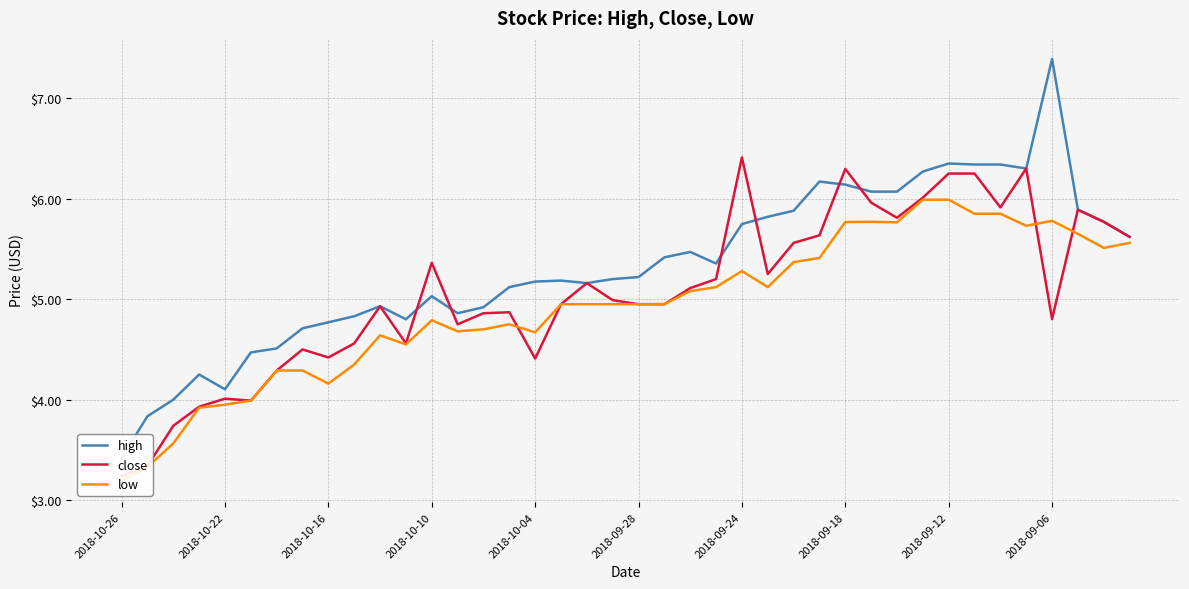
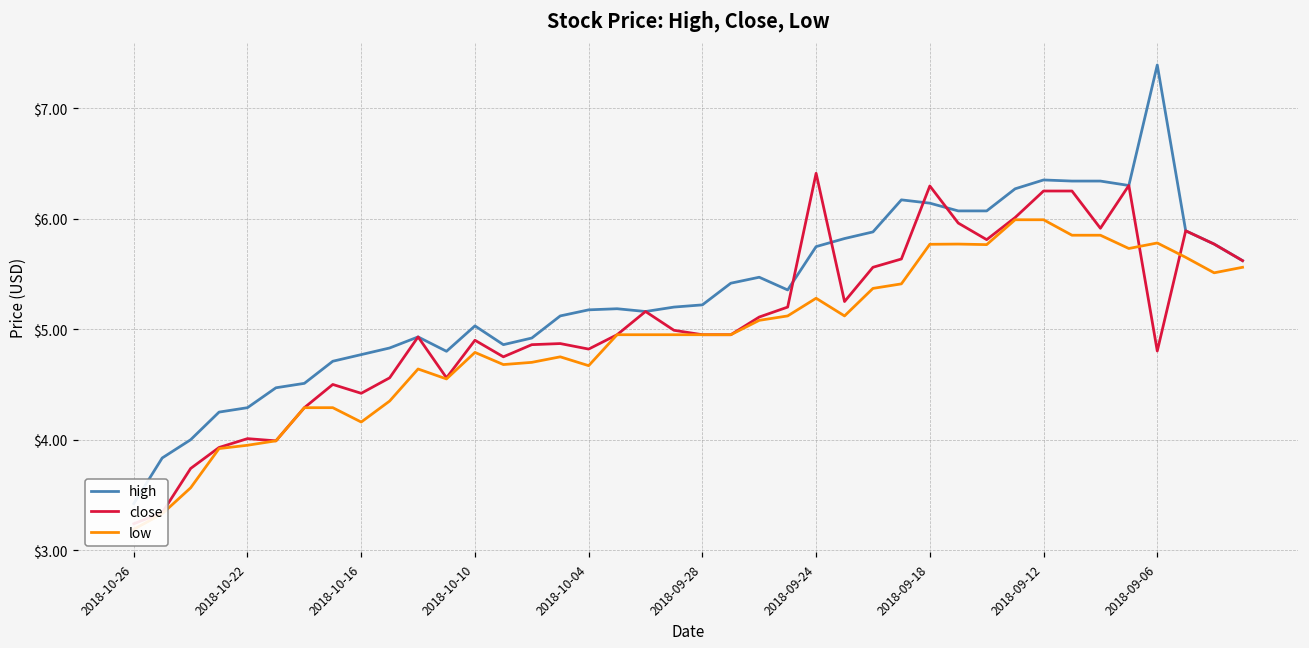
high, 2018-10-22: $4.10 -> $4.29
close, 2018-10-10: $5.36 -> $4.90
close, 2018-10-04: $4.41 -> $4.82
